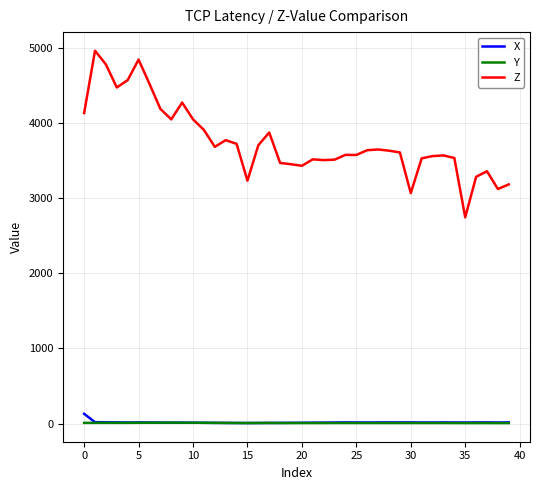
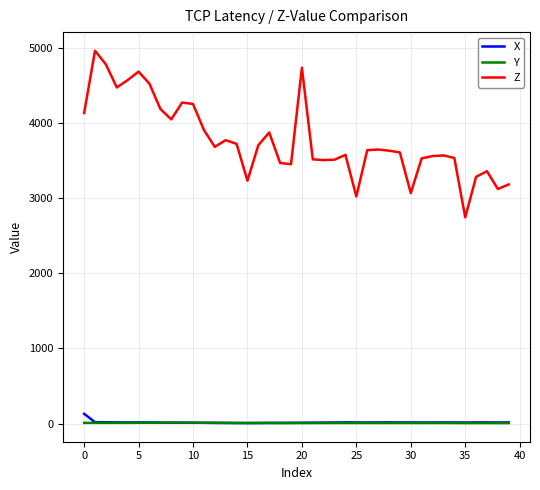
Z, 5: 4800 -> 4700
Z, 10: 4100 -> 4300
Z, 20: 3400 -> 4700
Z, 25: 3600 -> 3000
